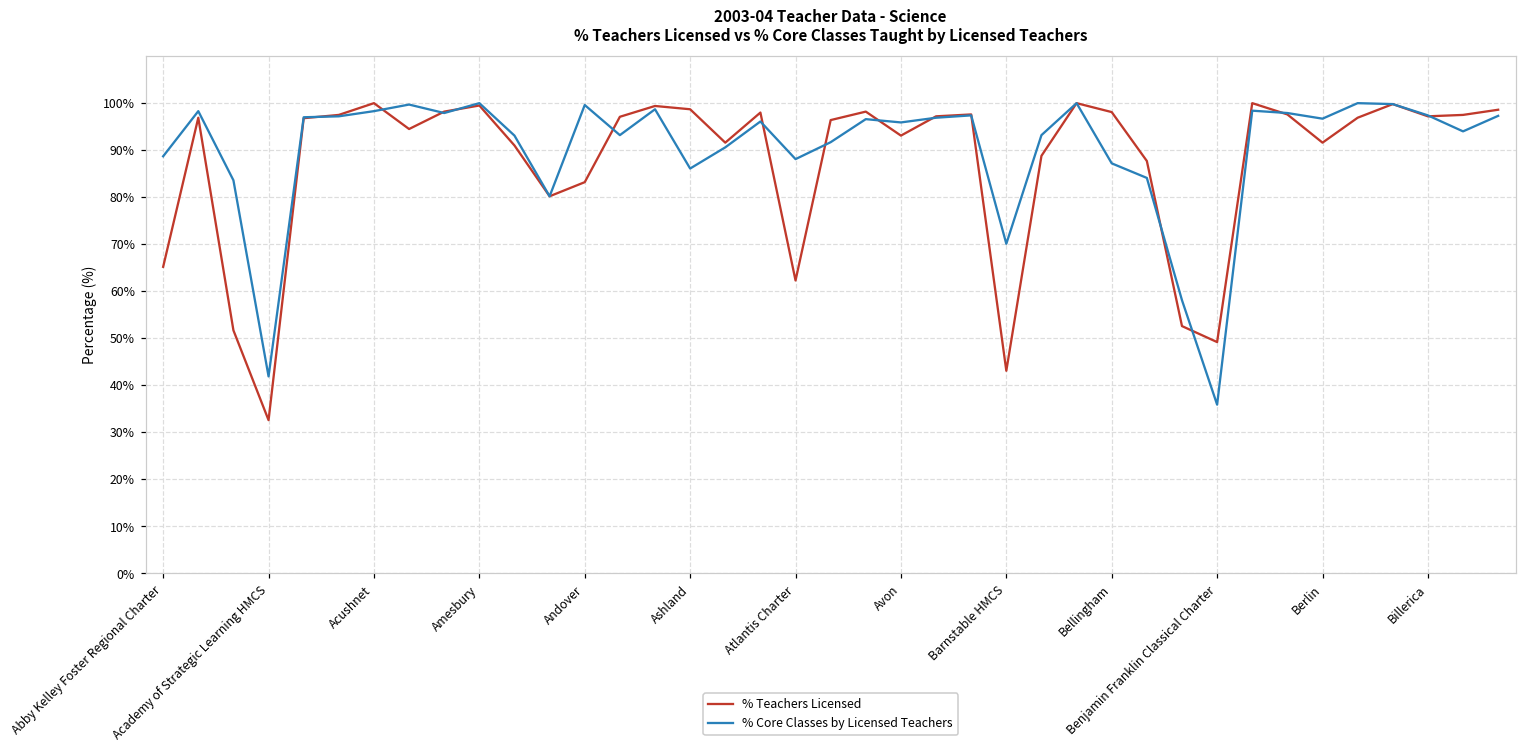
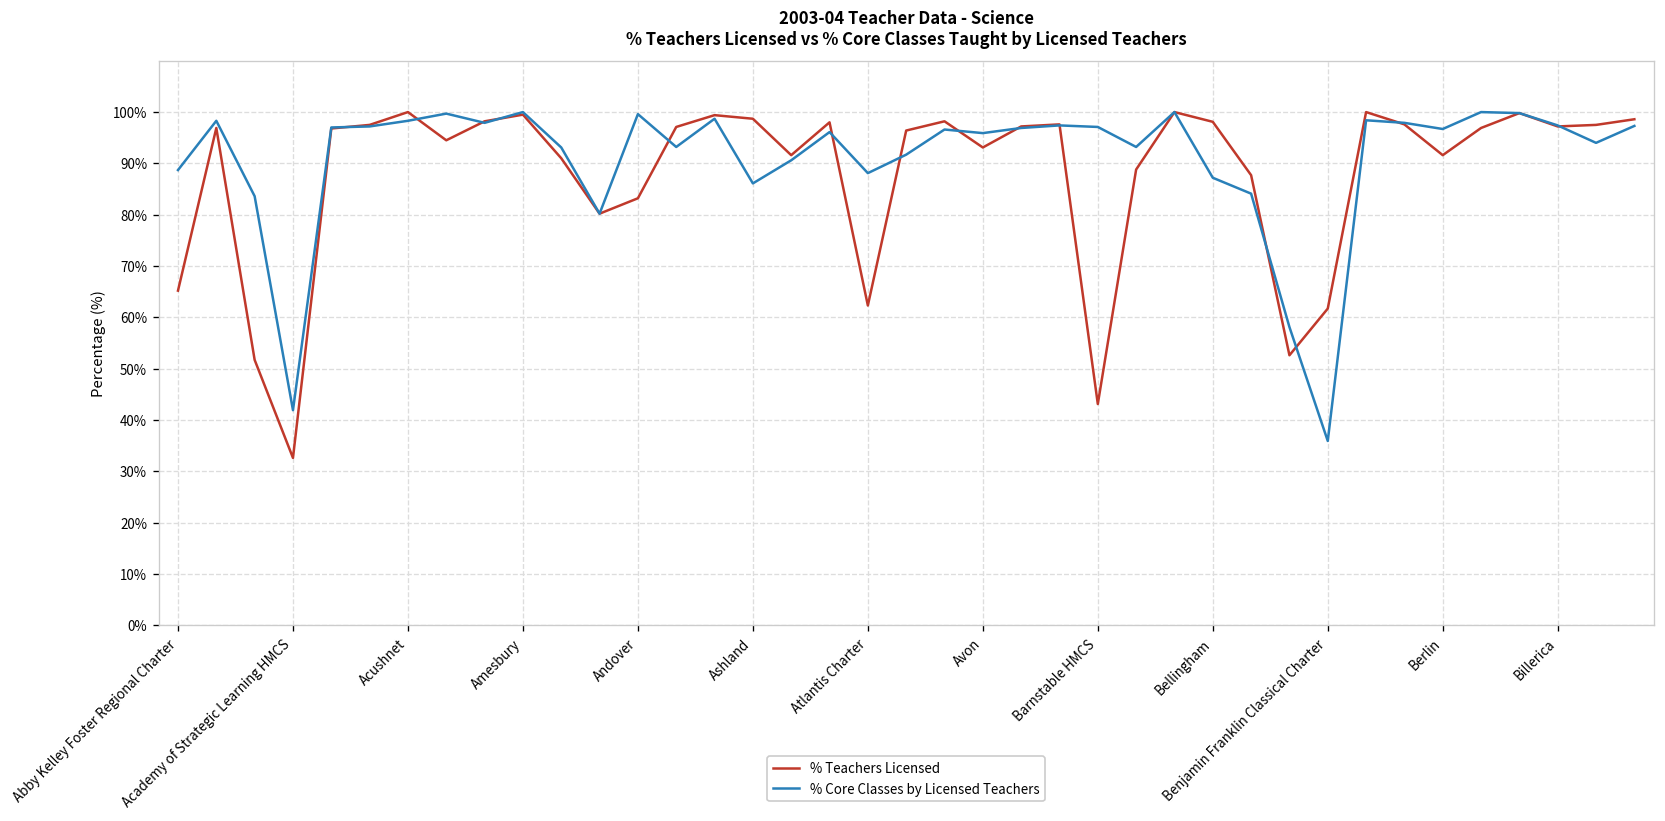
% Core Classes by Licensed Teachers, Barnstable HMCS: 70% -> 97%
% Teachers Licensed, Benjamin Franklin Classical Charter: 49% -> 62%
